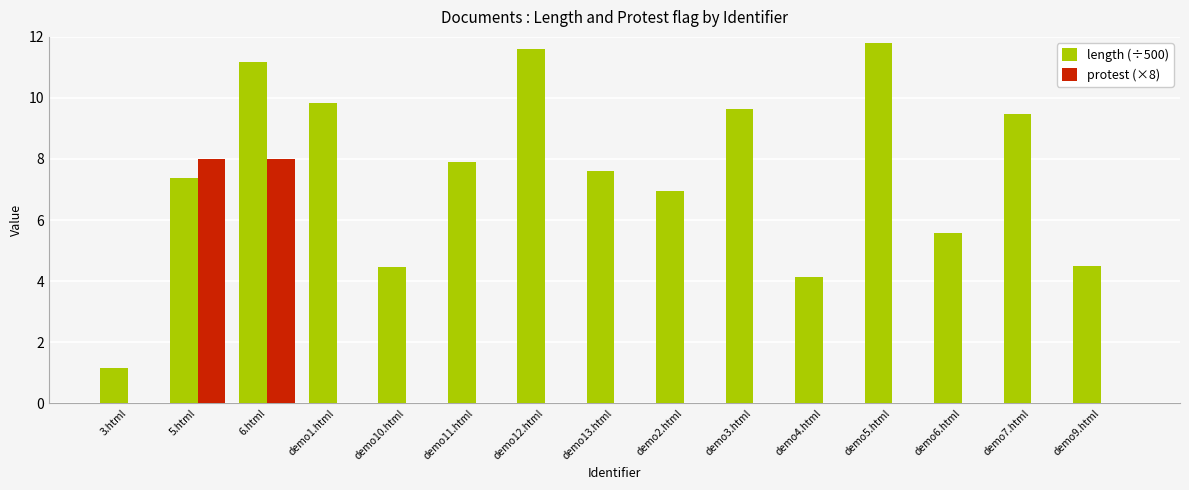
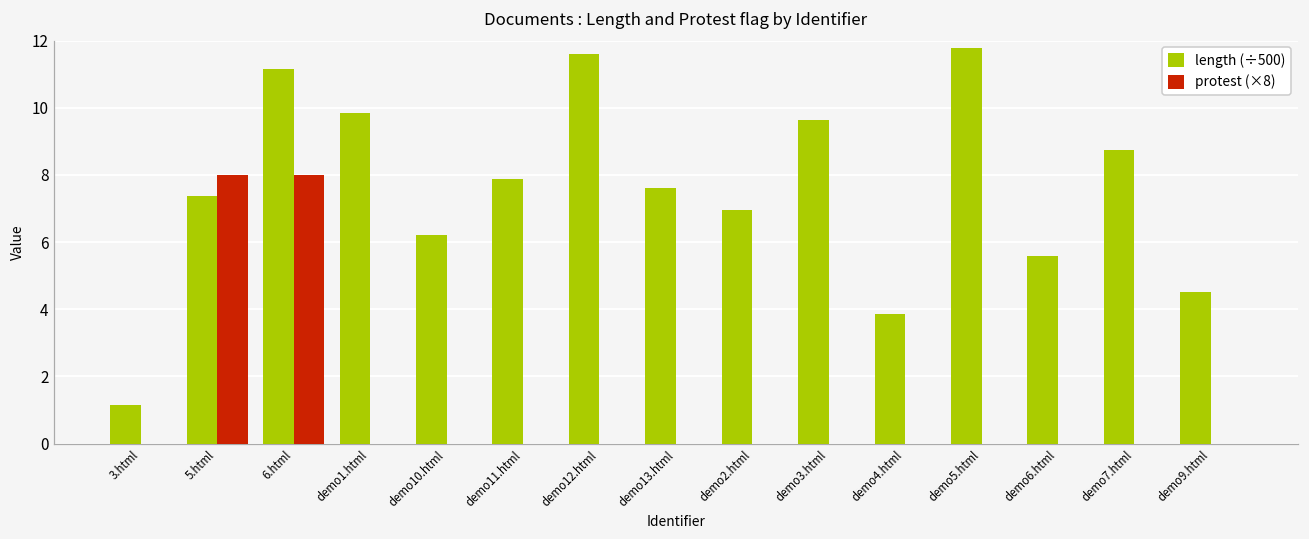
length (÷500), demo10.html: 4.4 -> 6.2
length (÷500), demo4.html: 4.1 -> 3.9
length (÷500), demo7.html: 9.5 -> 8.7
